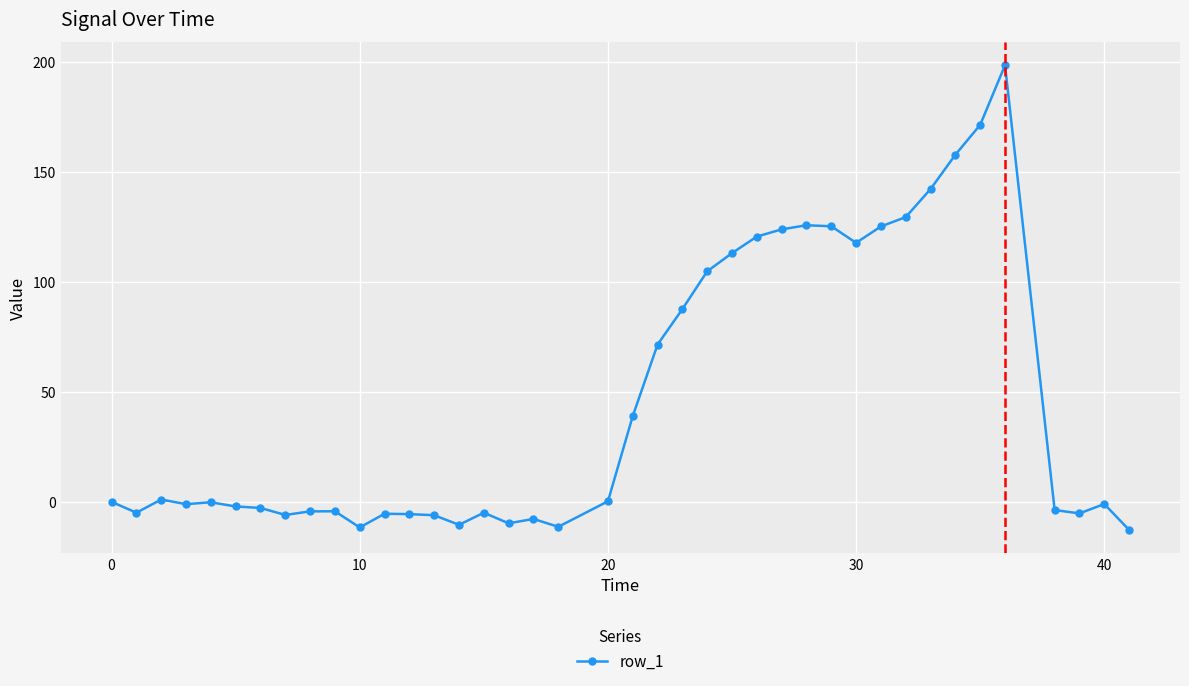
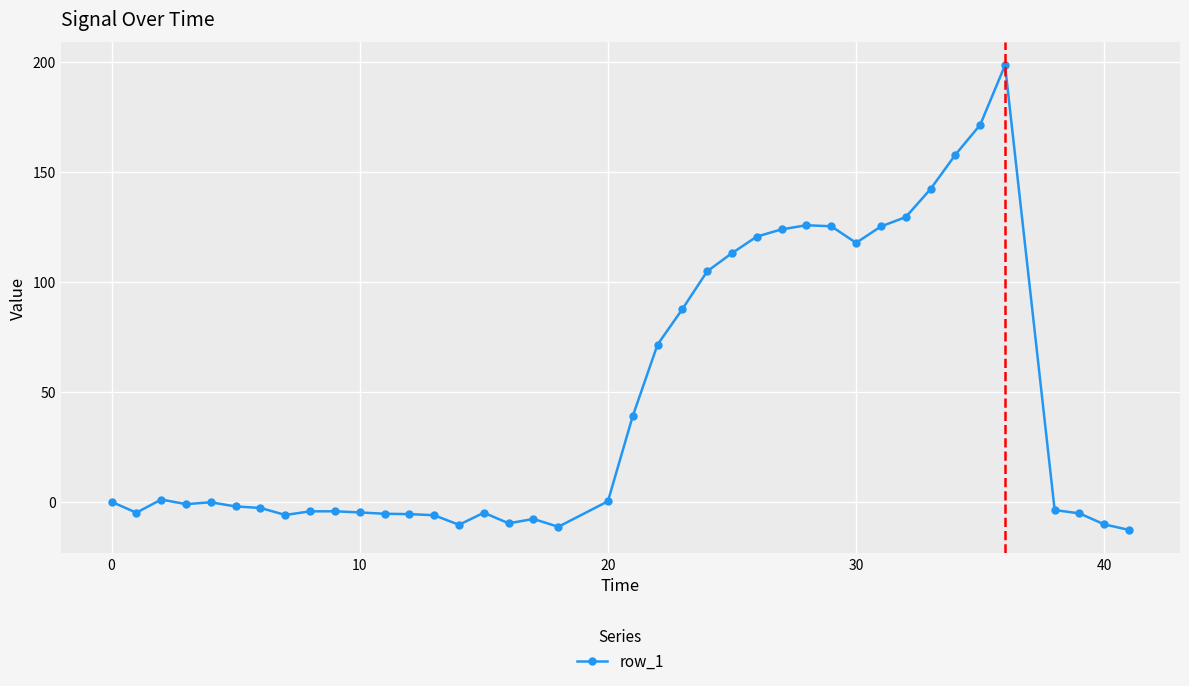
10: -12 -> -5
40: -1 -> -10
